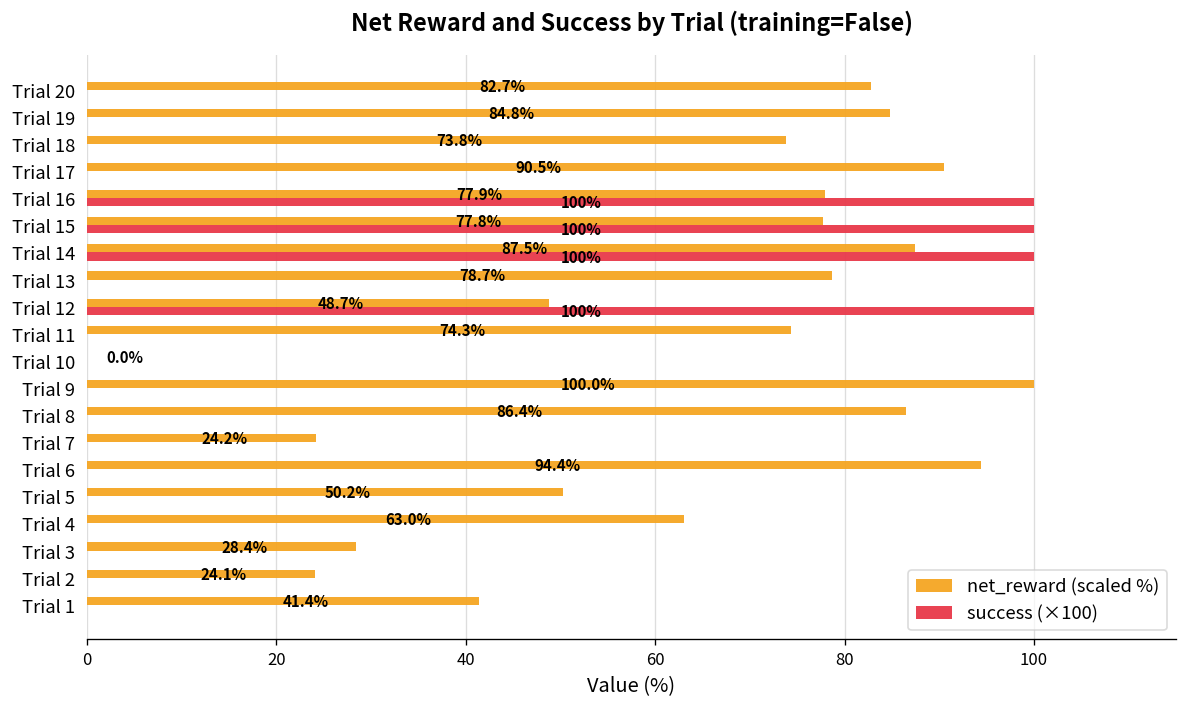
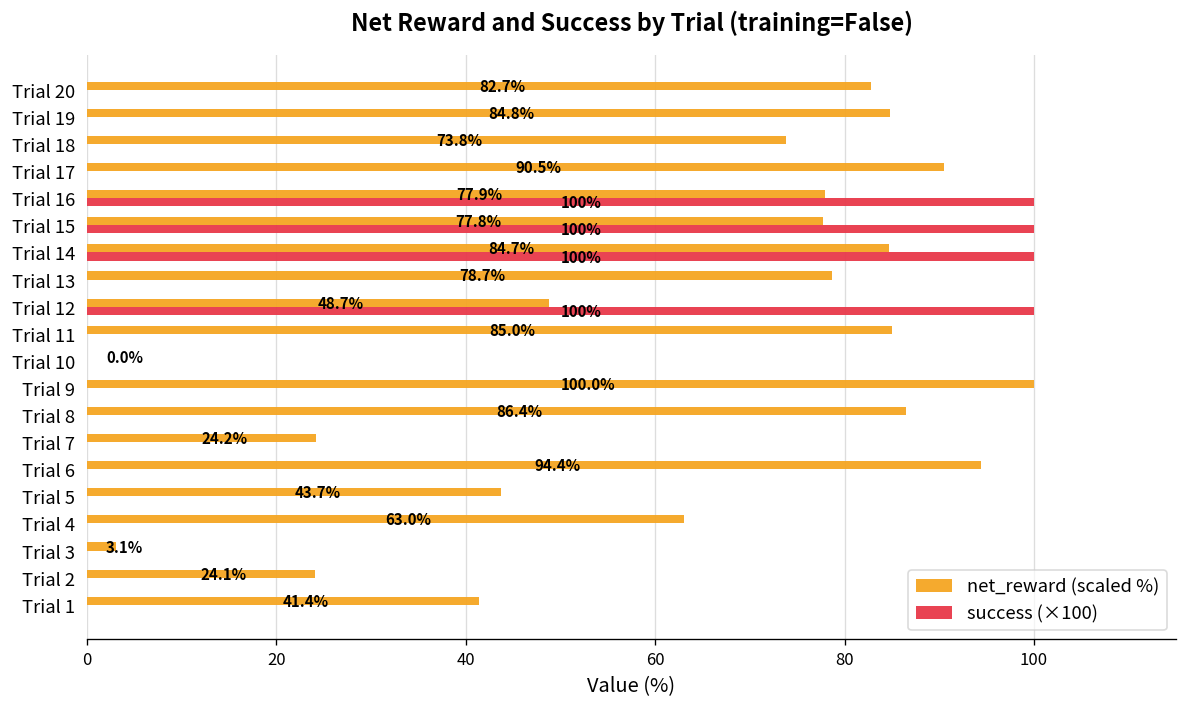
net_reward (scaled %), Trial 14: 87.5% -> 84.7%
net_reward (scaled %), Trial 11: 74.3% -> 85.0%
net_reward (scaled %), Trial 5: 50.2% -> 43.7%
net_reward (scaled %), Trial 3: 28.4% -> 3.1%
